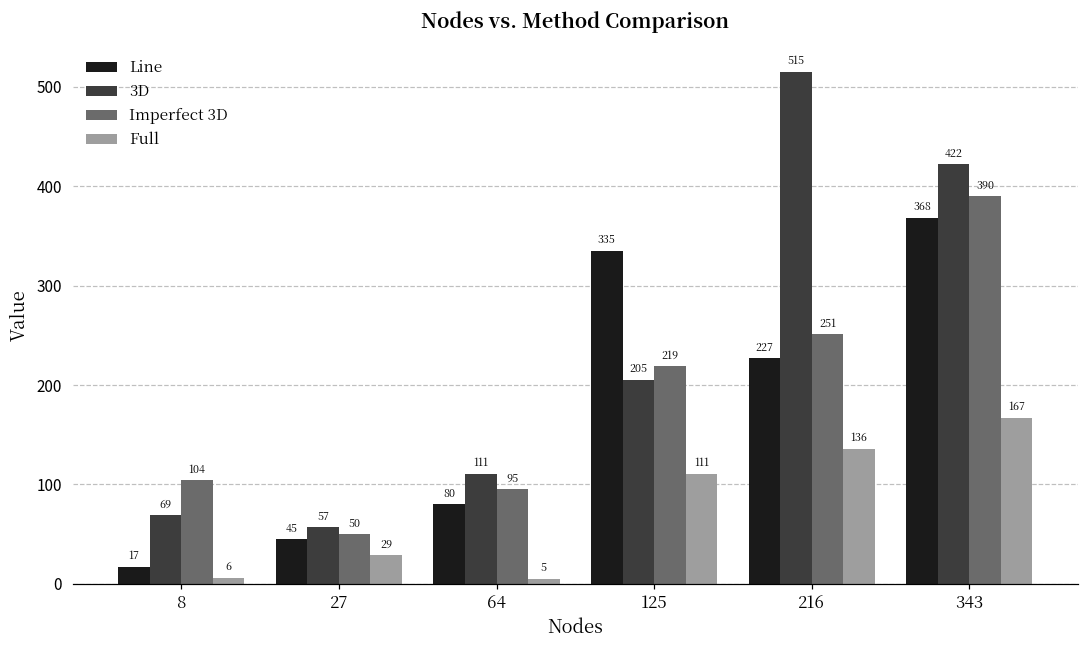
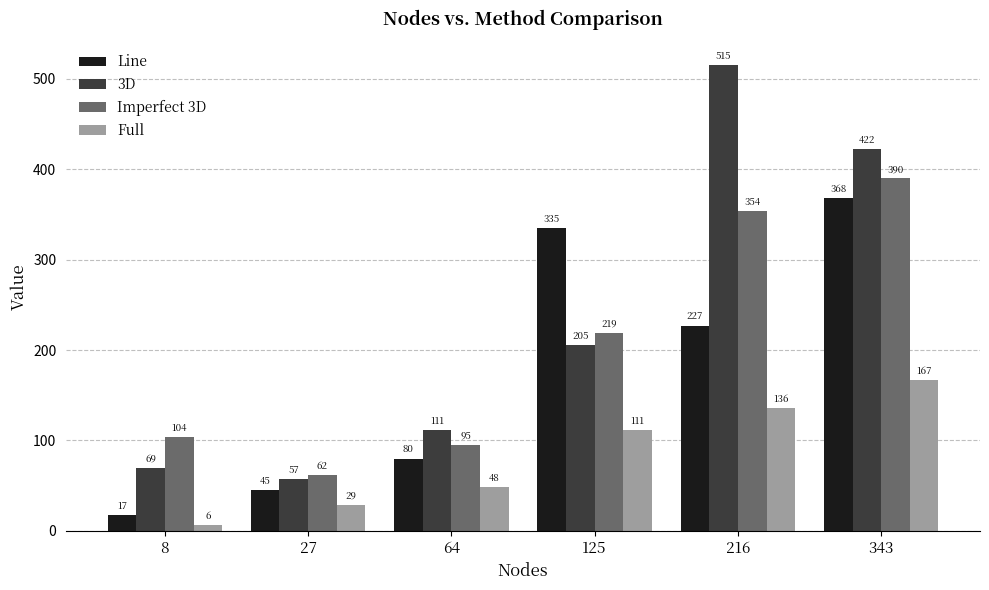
Imperfect 3D, 27: 50 -> 62
Full, 64: 5 -> 48
Imperfect 3D, 216: 251 -> 354
